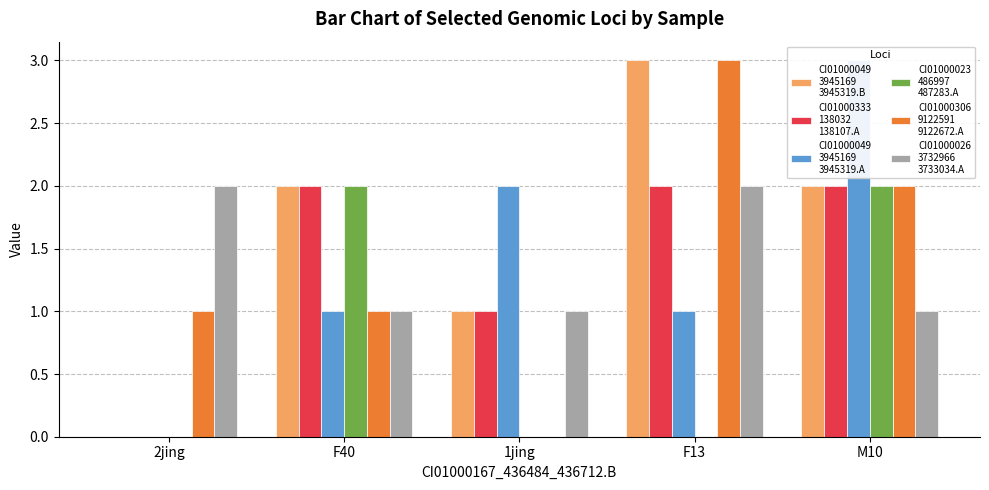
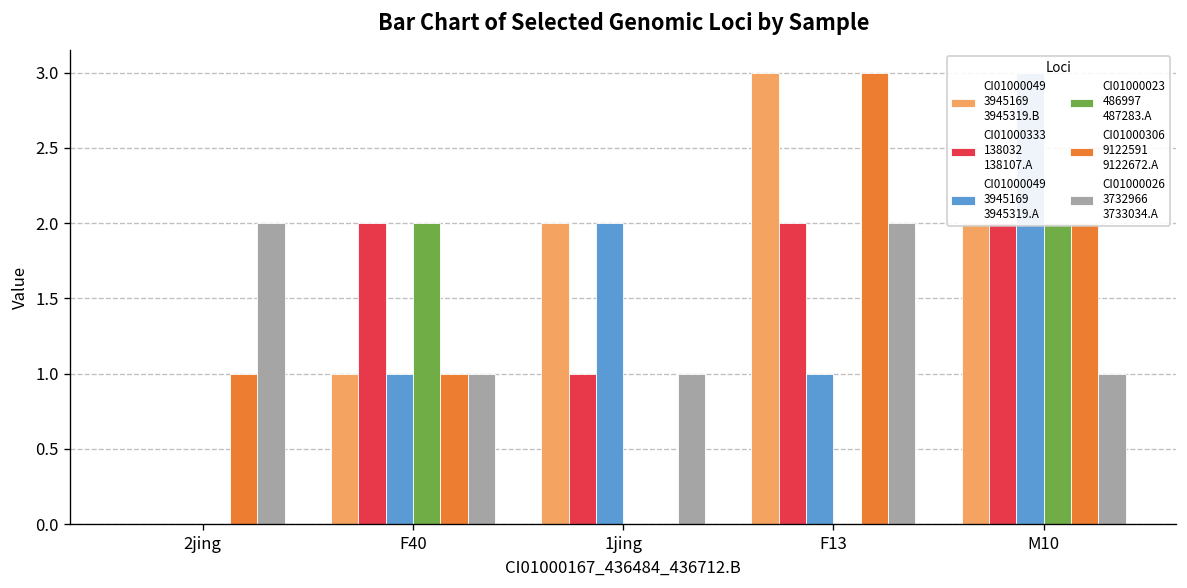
CI01000049 3945169 3945319.B, F40: 2 -> 1
CI01000049 3945169 3945319.B, 1jing: 1 -> 2
